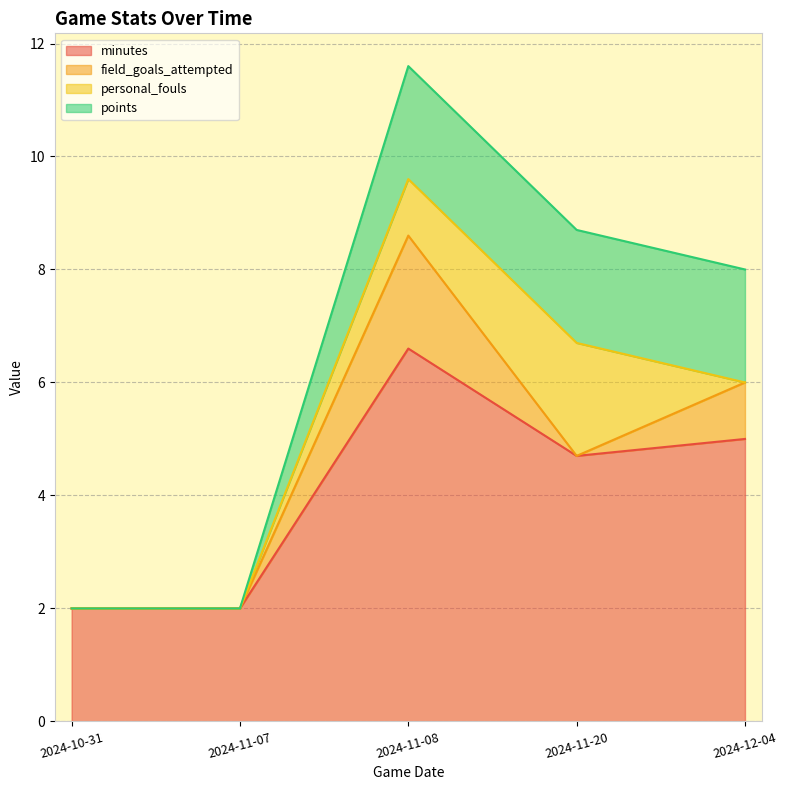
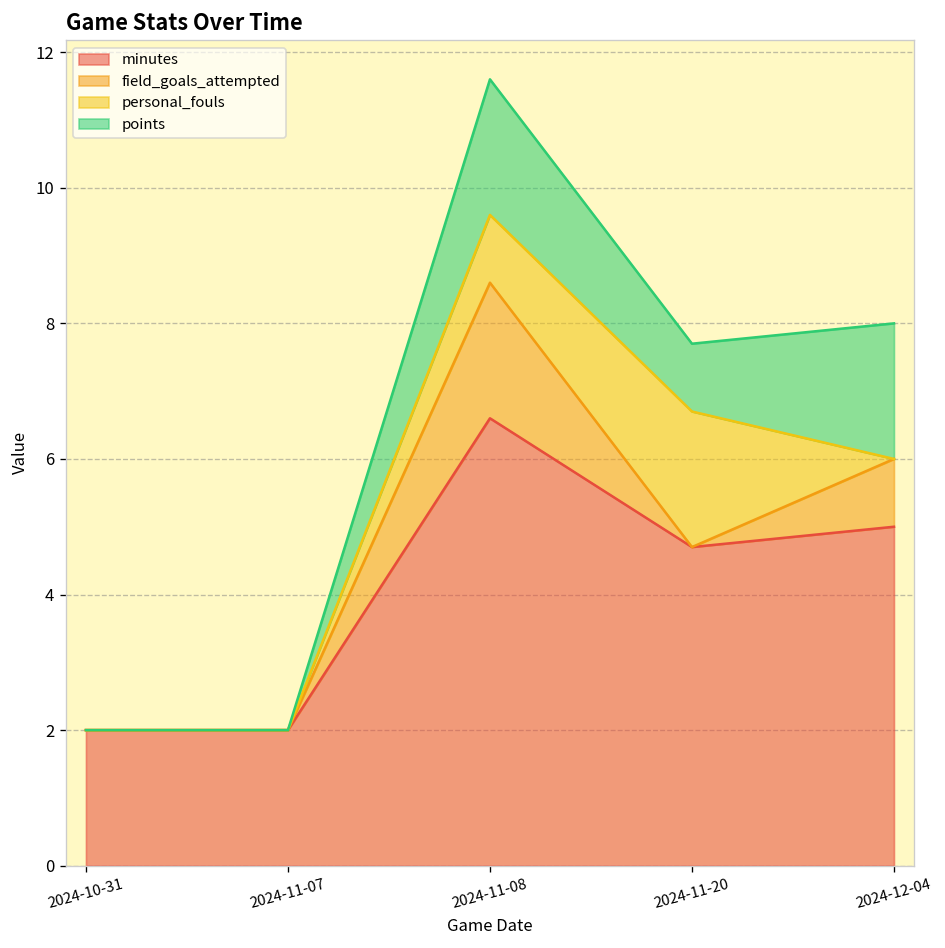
points, 2024-11-20: 2 -> 1
